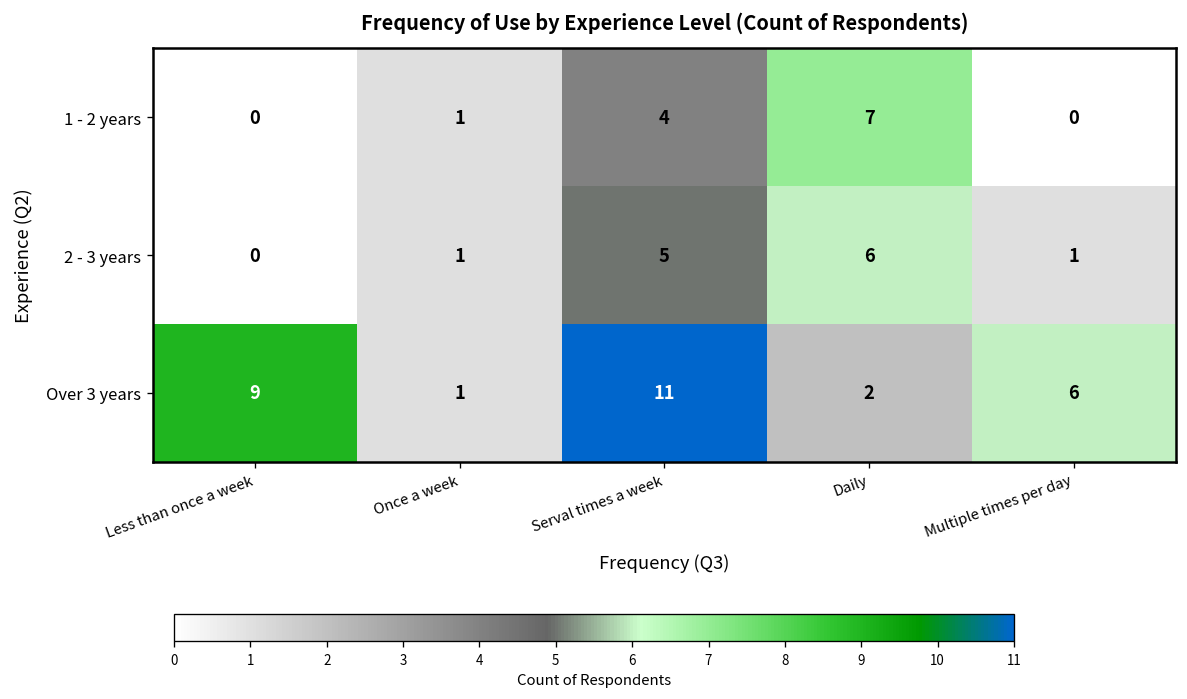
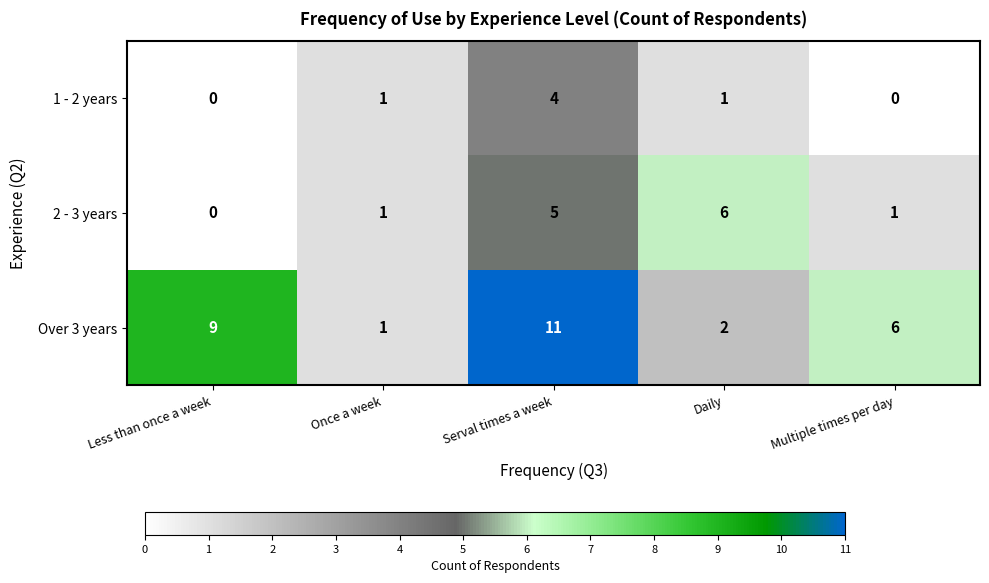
1 - 2 years, Daily: 7 -> 1
